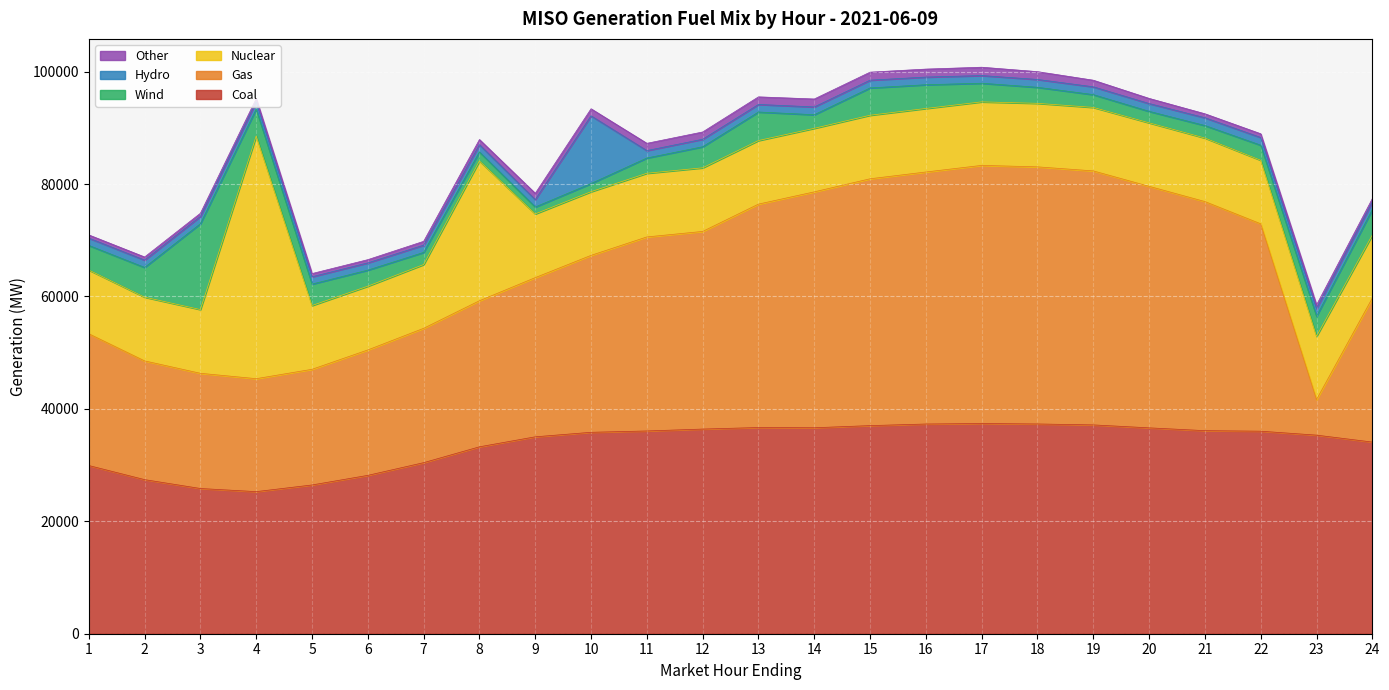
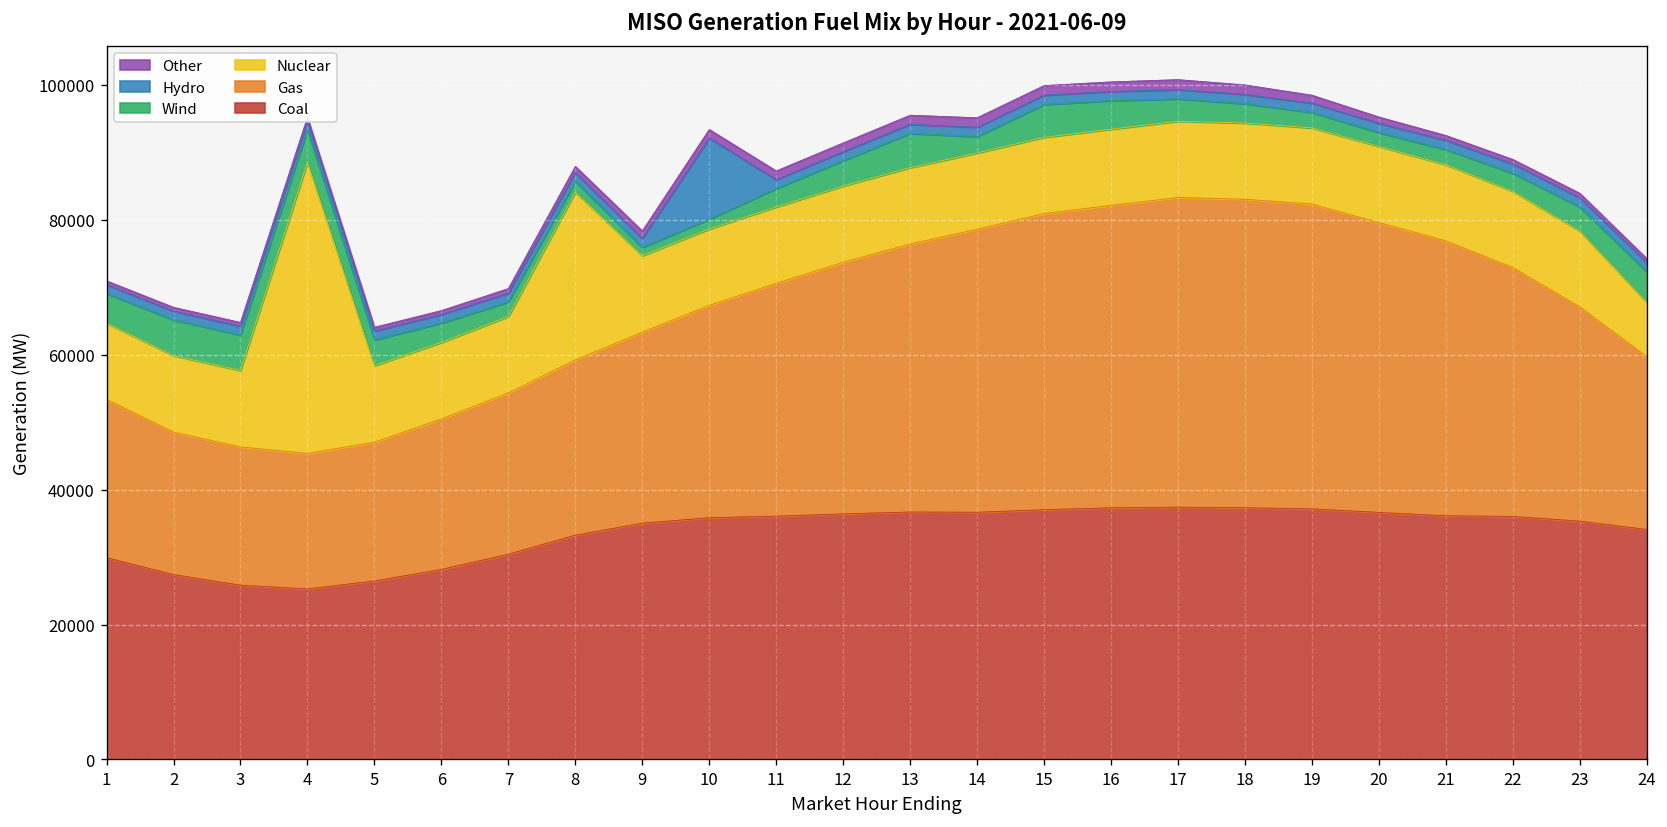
Wind, 3: 15000 -> 5000
Gas, 12: 35000 -> 37000
Gas, 23: 6000 -> 32000
Nuclear, 24: 11000 -> 8000
